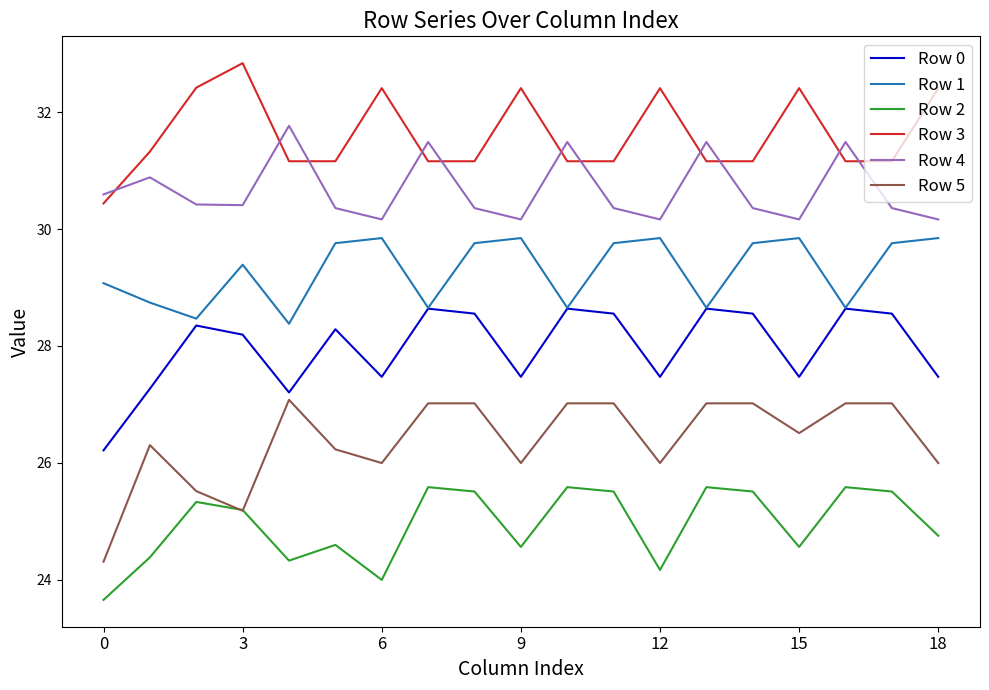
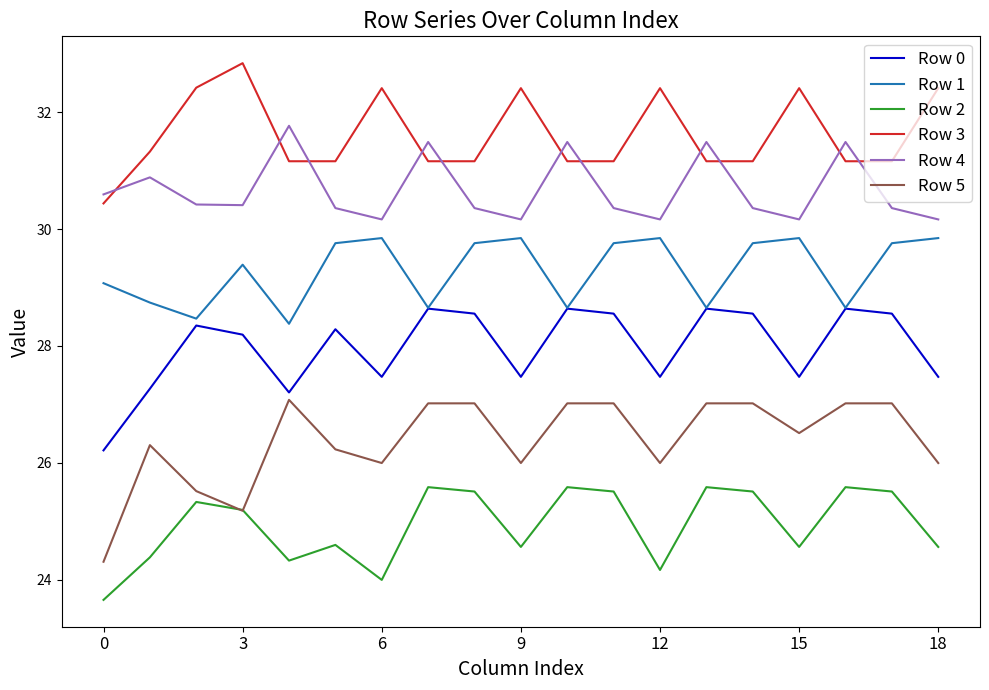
Row 2, 18: 24.8 -> 24.6
